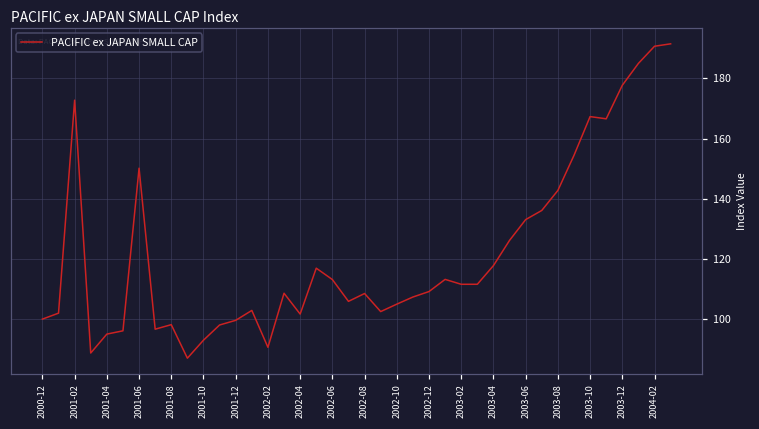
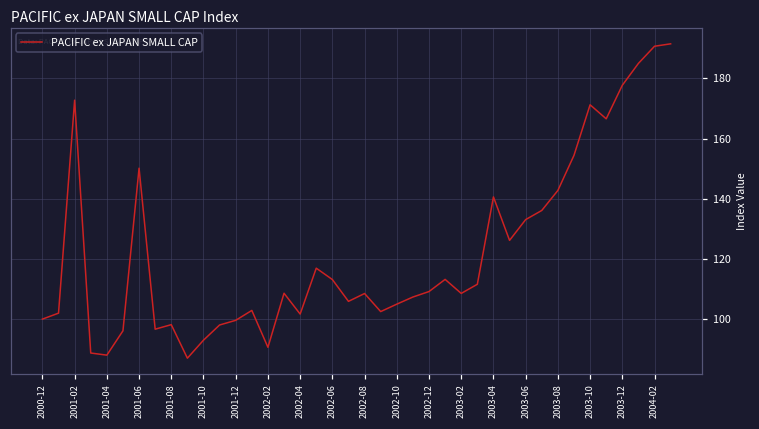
2001-04: 95 -> 88
2003-02: 112 -> 109
2003-04: 118 -> 141
2003-10: 167 -> 171
